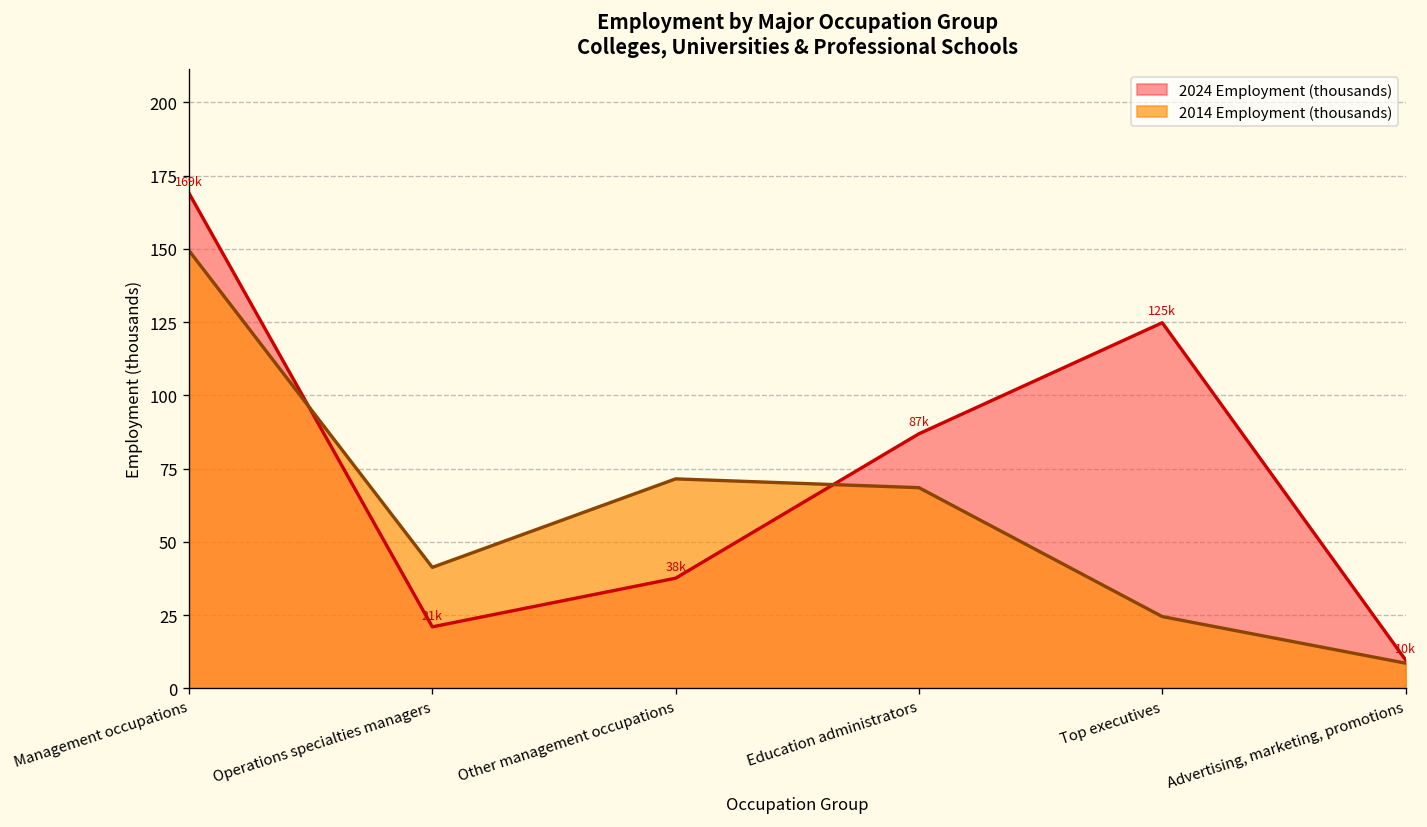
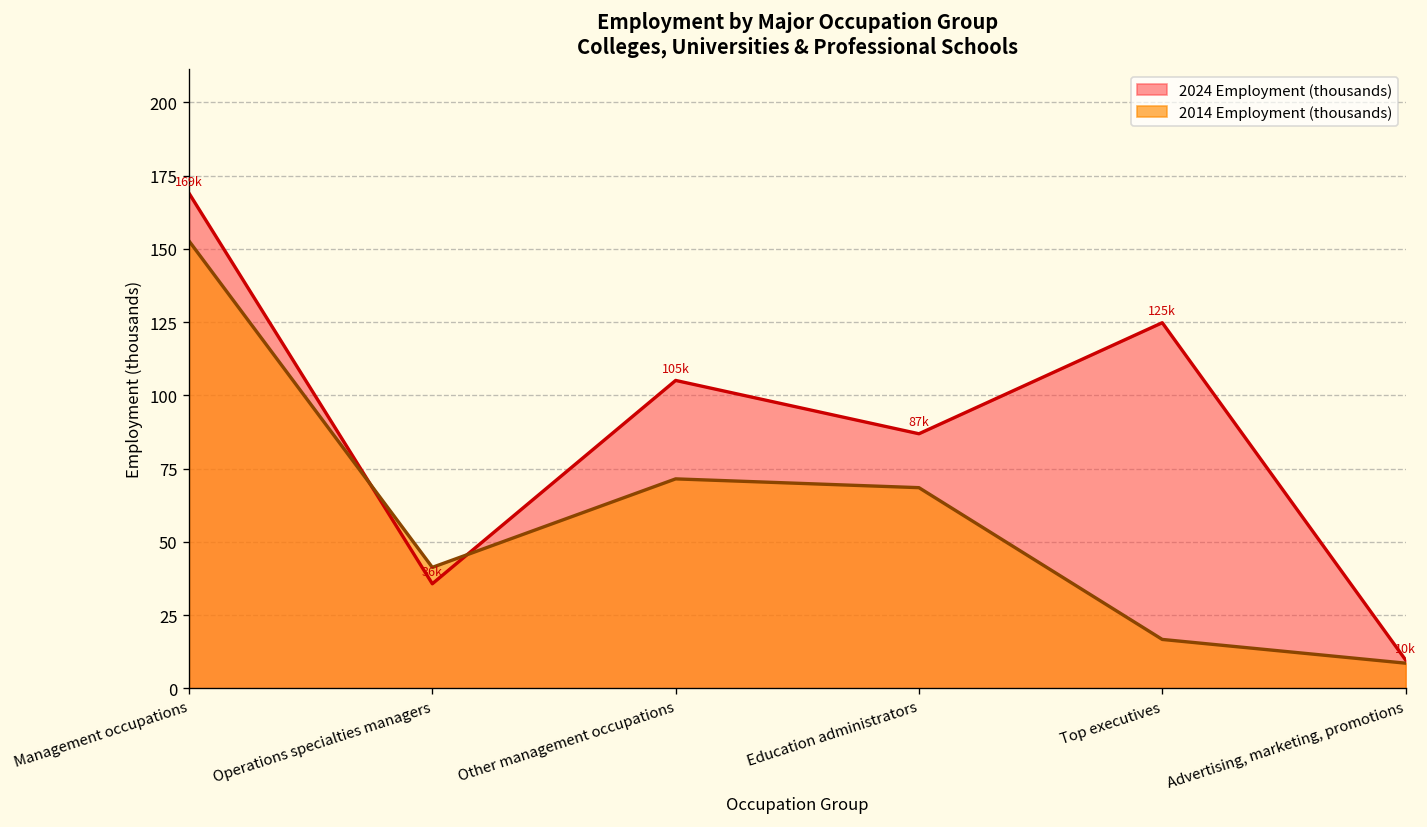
2014 Employment (thousands), Management occupations: 149 -> 153
2024 Employment (thousands), Operations specialties managers: 21k -> 36k
2024 Employment (thousands), Other management occupations: 38k -> 105k
2014 Employment (thousands), Top executives: 25 -> 17
